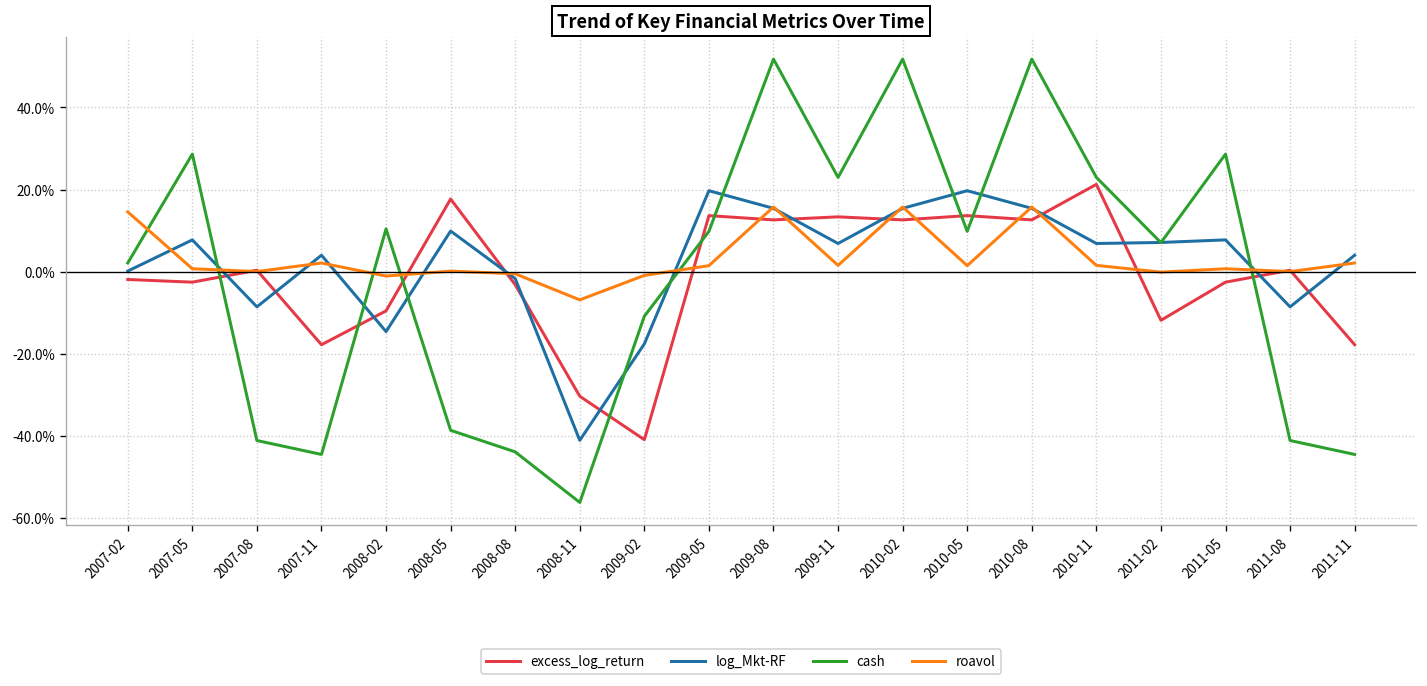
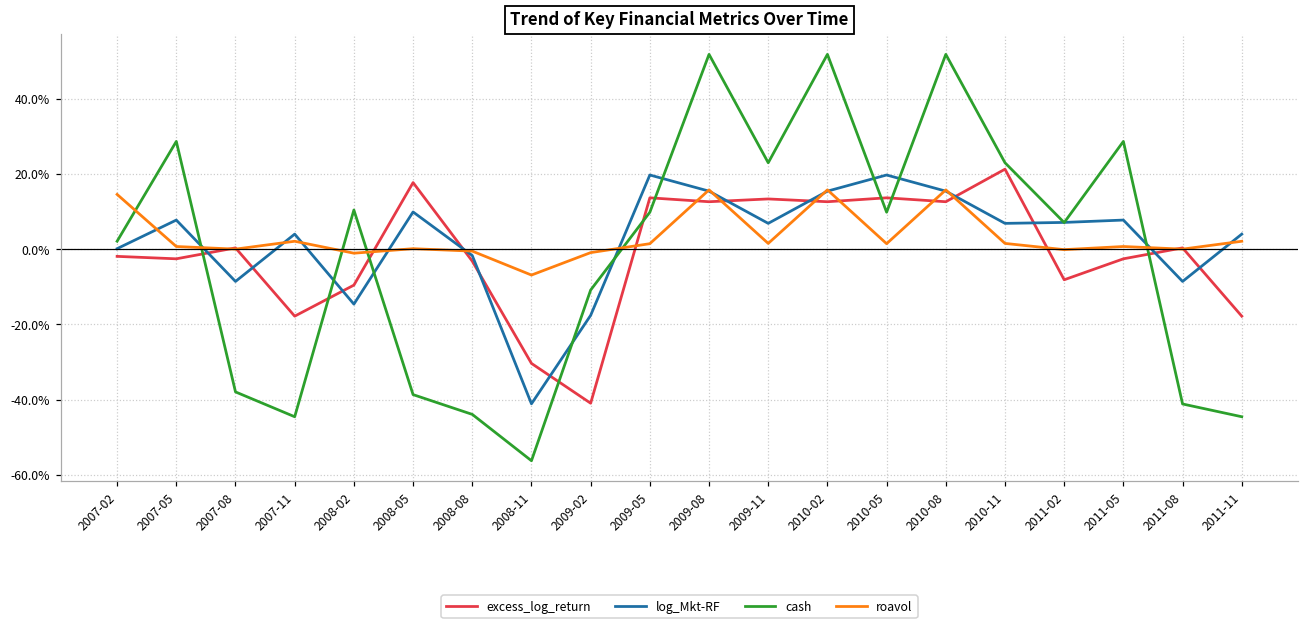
cash, 2007-08: -41% -> -38%
excess_log_return, 2011-02: -12% -> -8%
